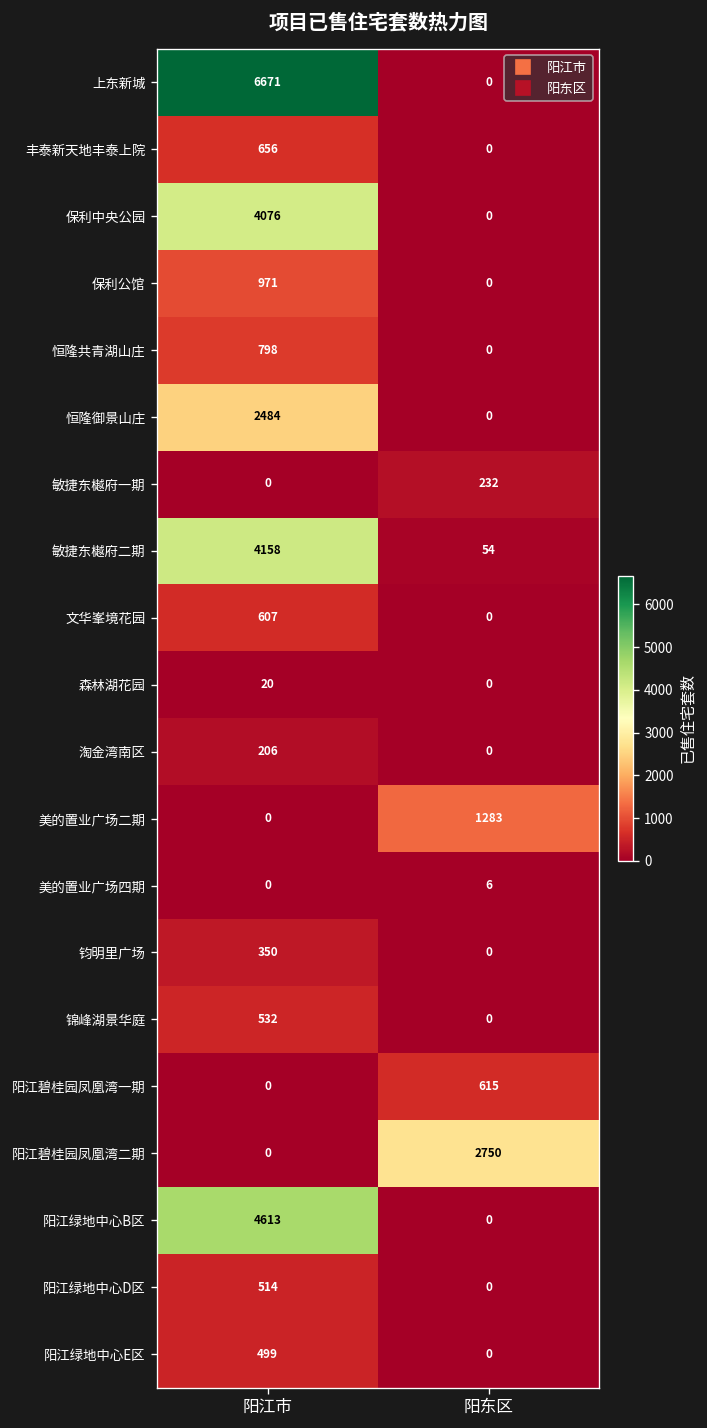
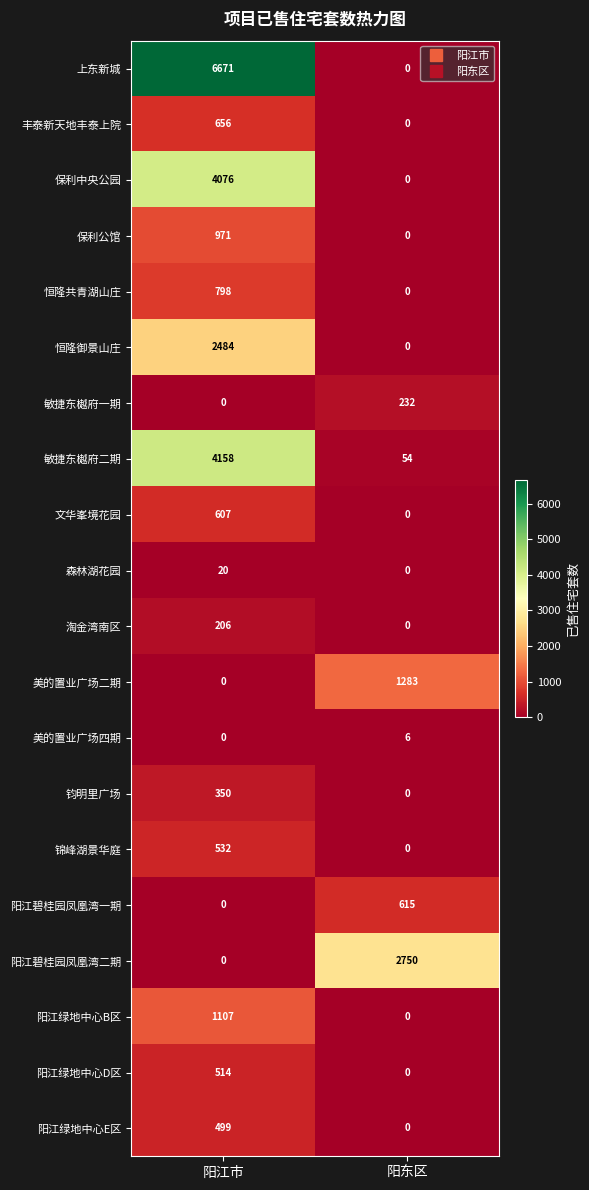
阳江绿地中心B区, 阳江市: 4613 -> 1107
